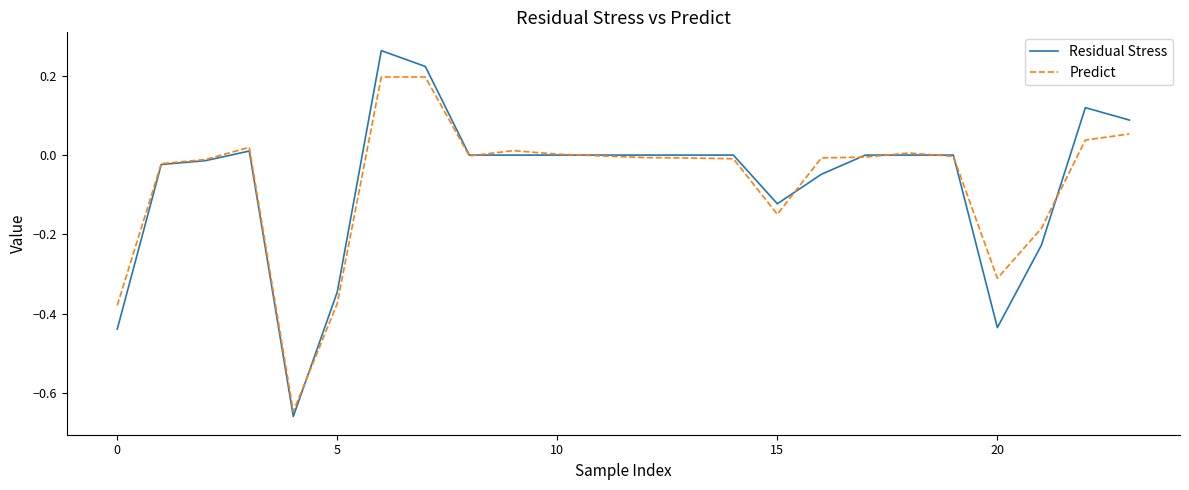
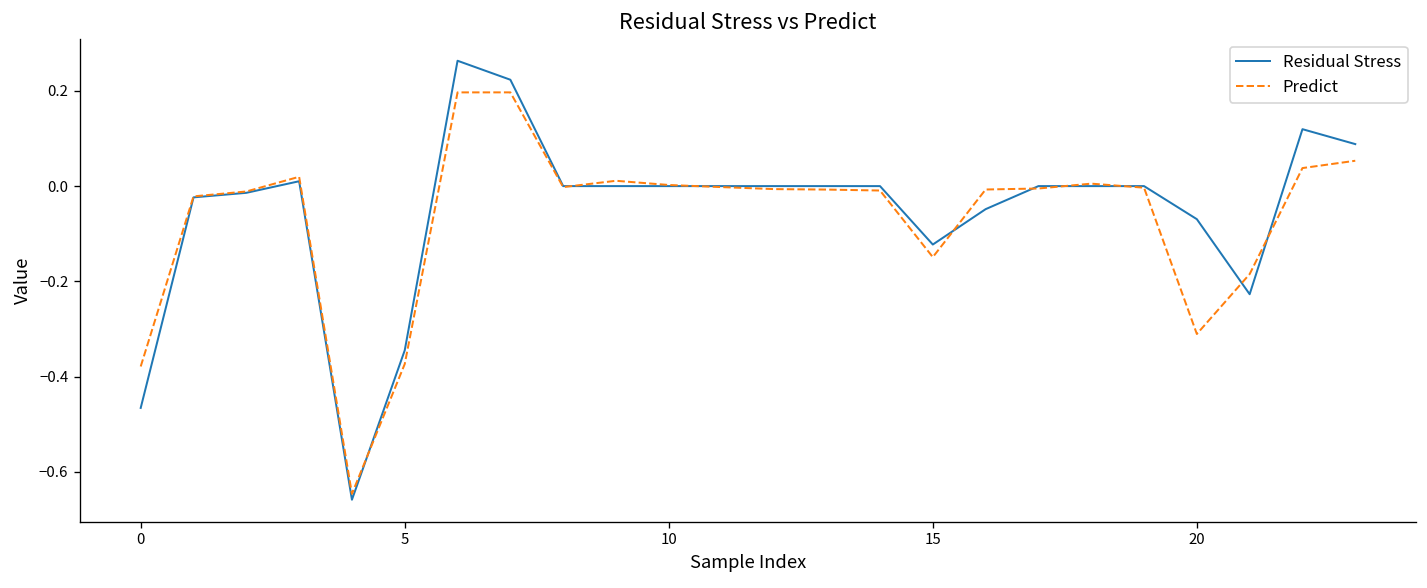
Residual Stress, 0: -0.44 -> -0.47
Residual Stress, 20: -0.43 -> -0.07
